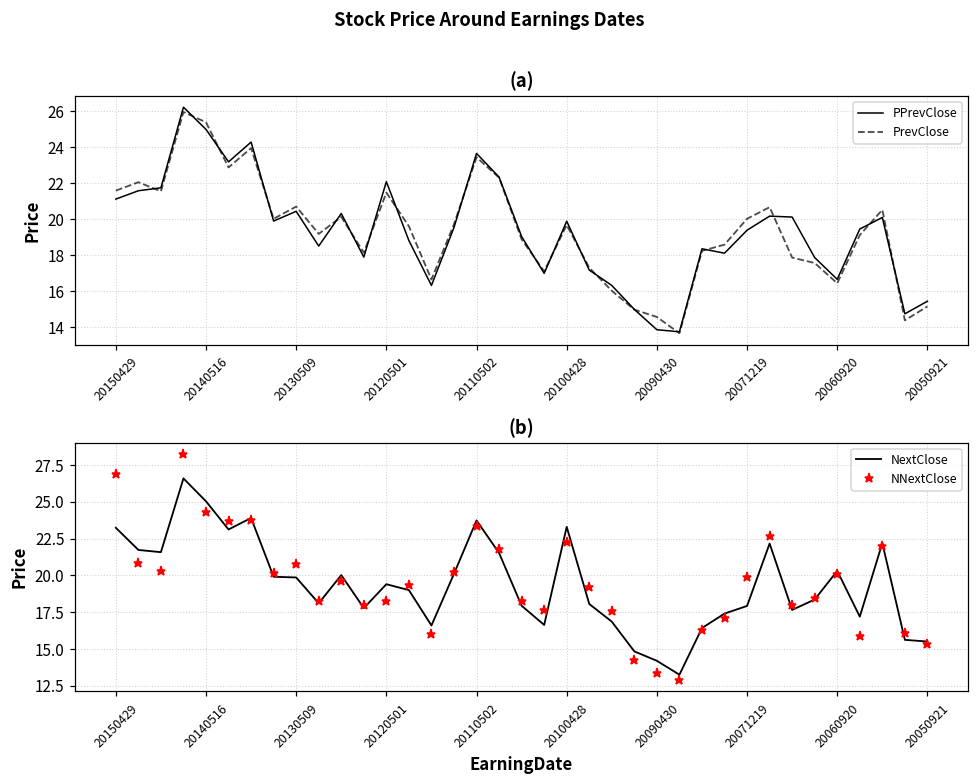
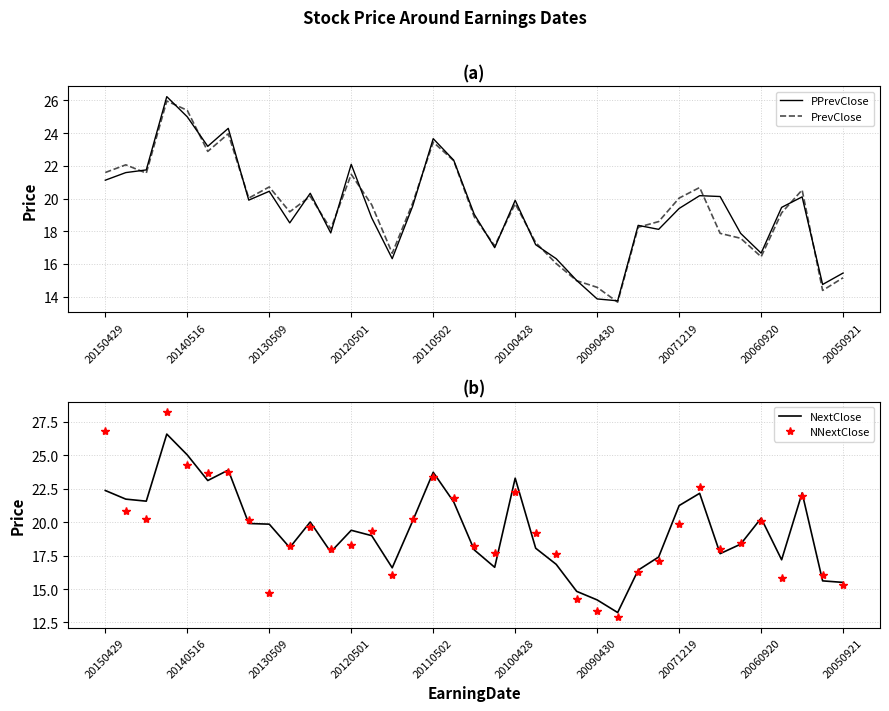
(b), NextClose, 20150429: 23.2 -> 22.4
(b), NNextClose, 20130509: 20.7 -> 14.7
(b), NextClose, 20071219: 17.9 -> 21.2
